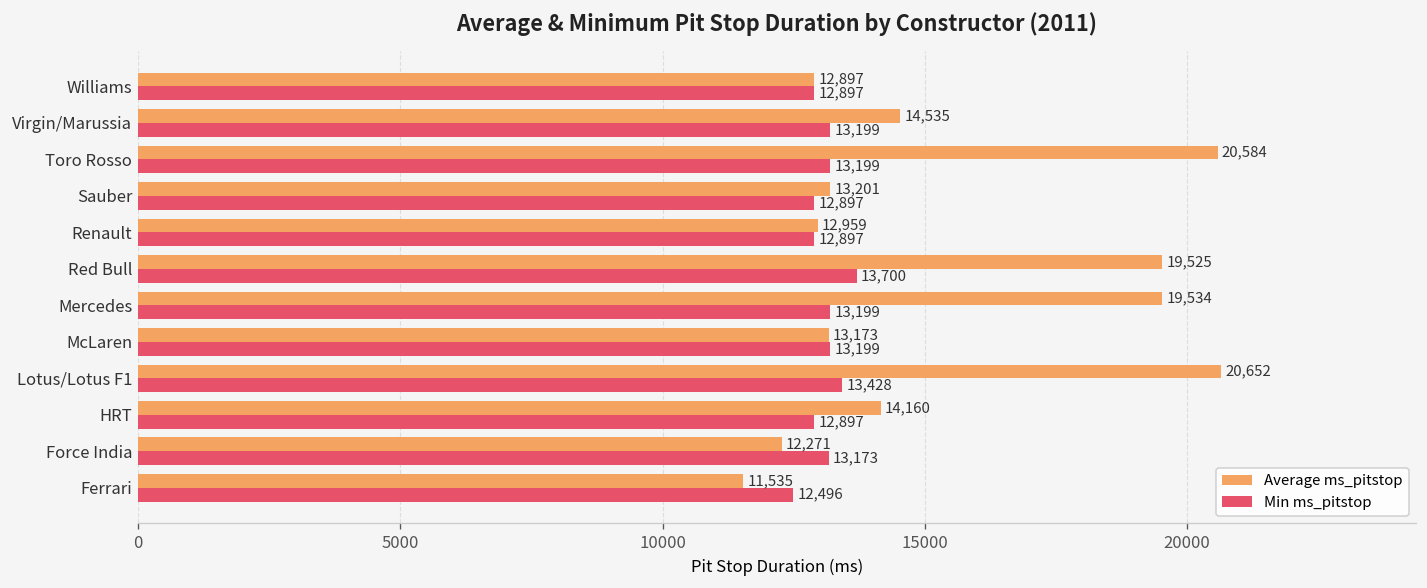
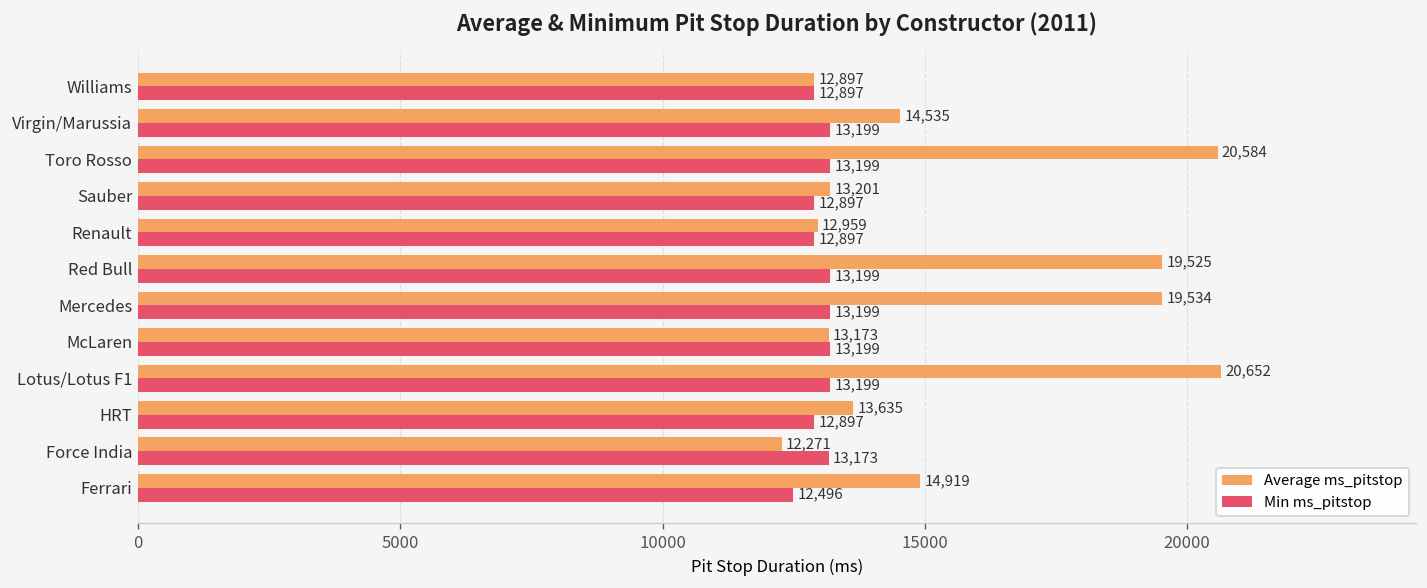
Min ms_pitstop, Red Bull: 13,700 -> 13,199
Min ms_pitstop, Lotus/Lotus F1: 13,428 -> 13,199
Average ms_pitstop, HRT: 14,160 -> 13,635
Average ms_pitstop, Ferrari: 11,535 -> 14,919
